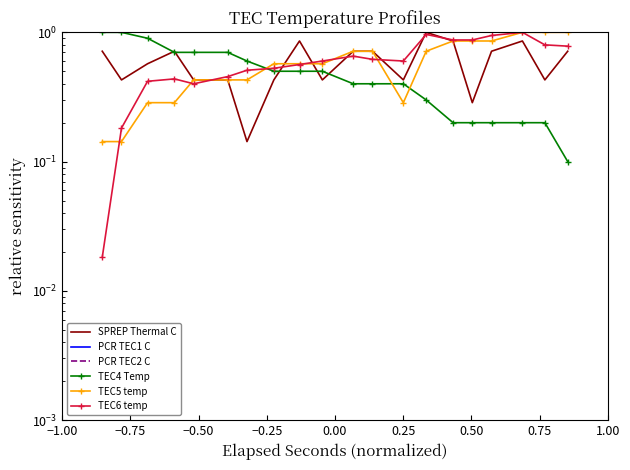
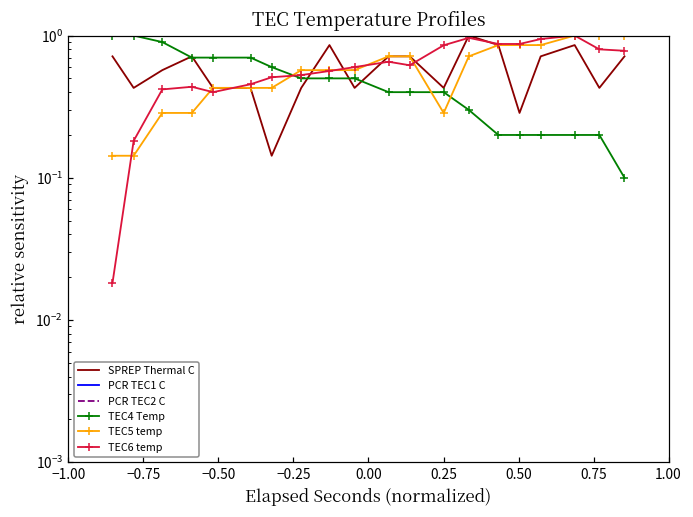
TEC6 temp, 0.25: 0.6 -> 0.9
